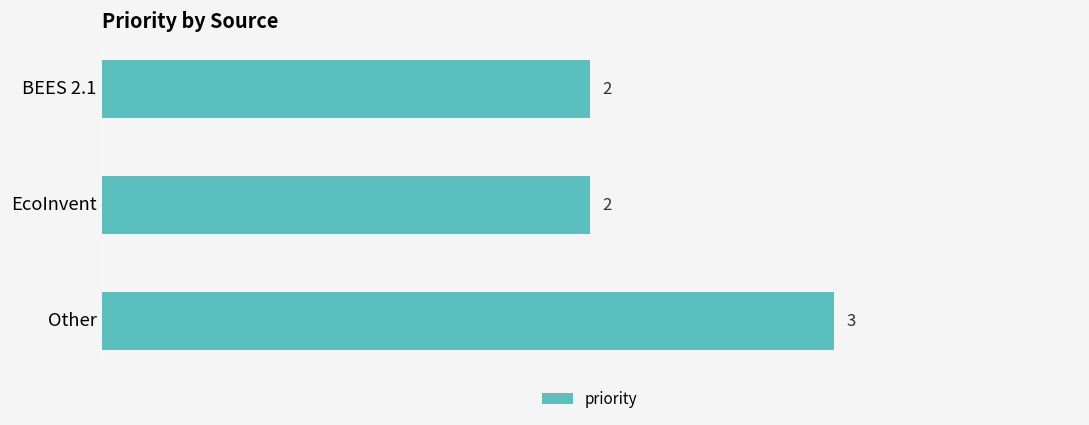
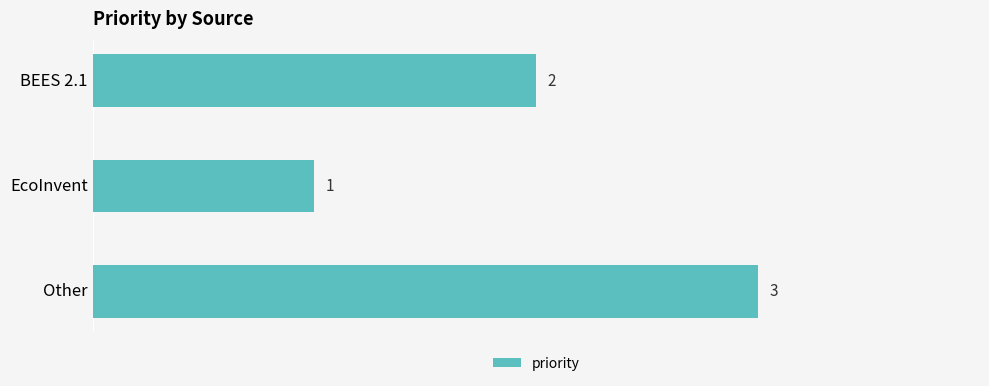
EcoInvent: 2 -> 1
